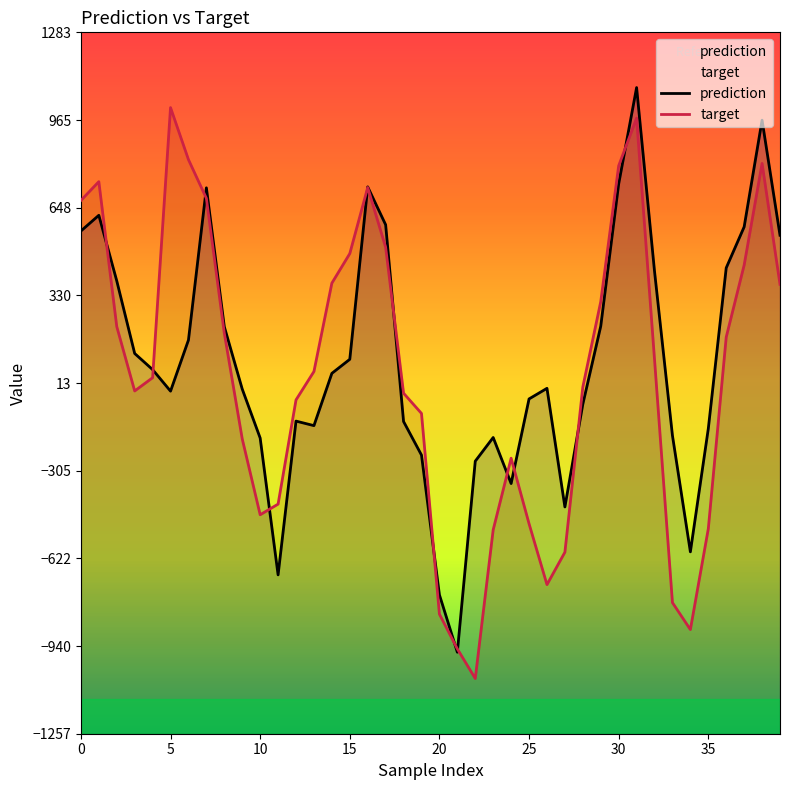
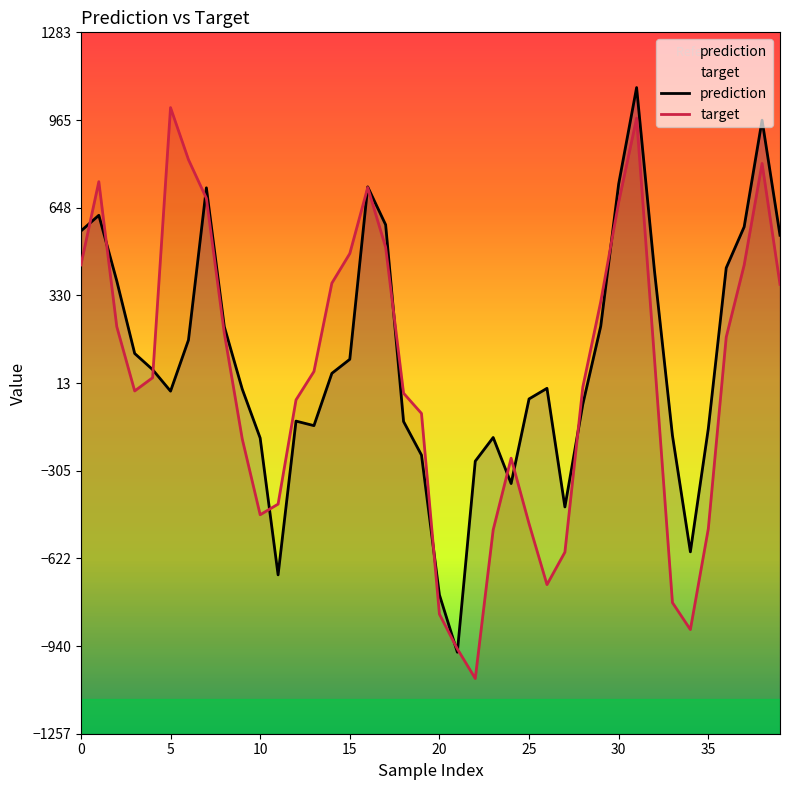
target, 0: 670 -> 440
target, 30: 800 -> 670
